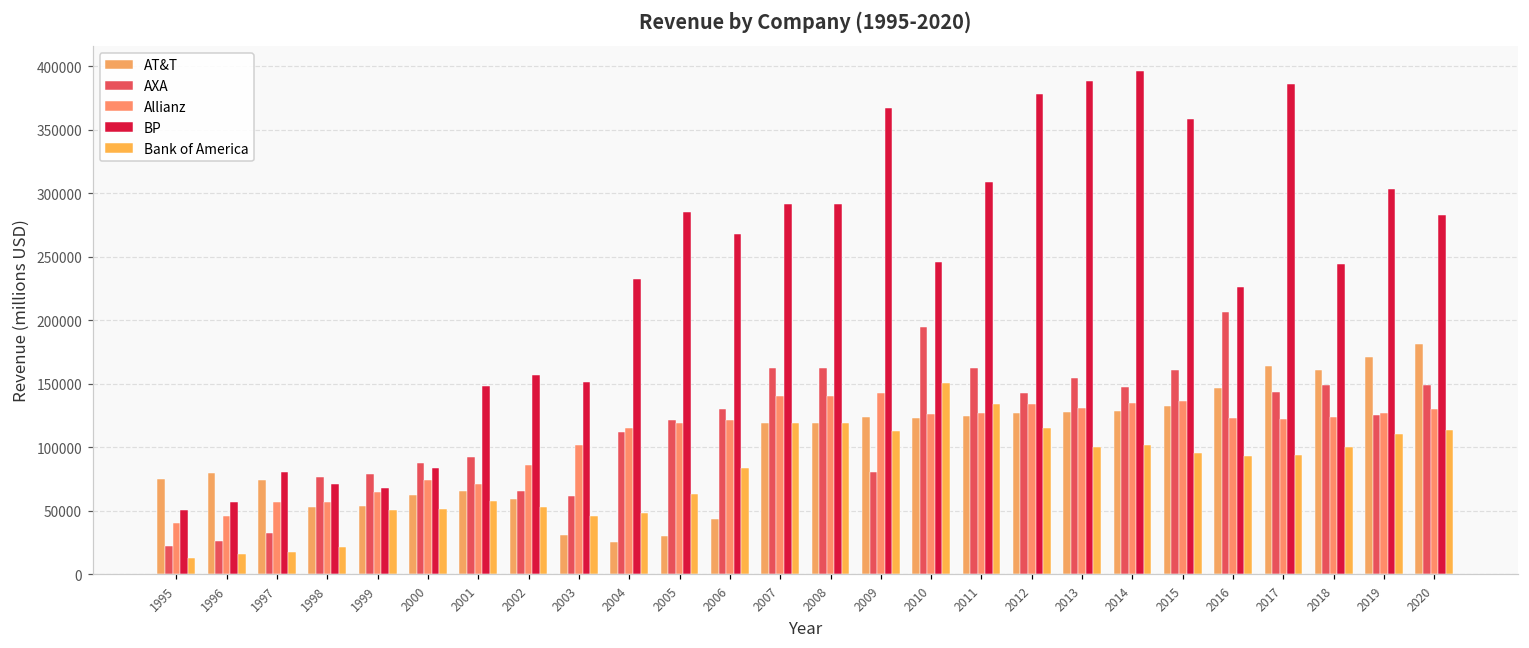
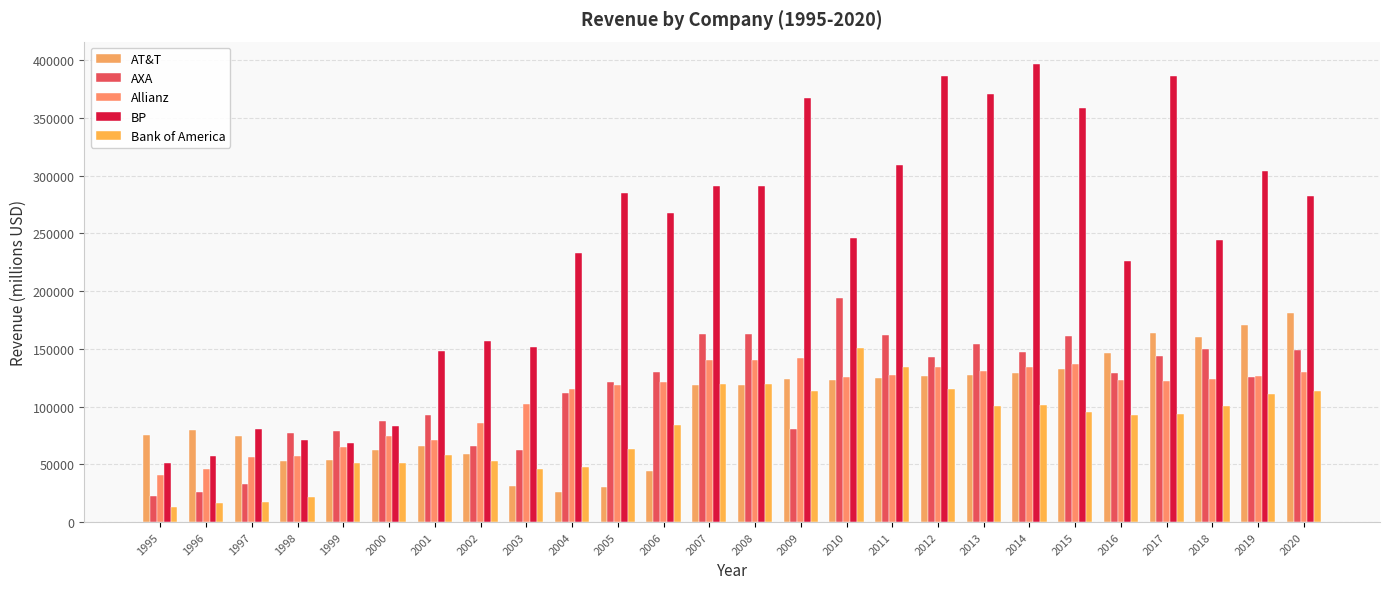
BP, 2012: 378000 -> 386000
BP, 2013: 388000 -> 371000
AXA, 2016: 206000 -> 129000
